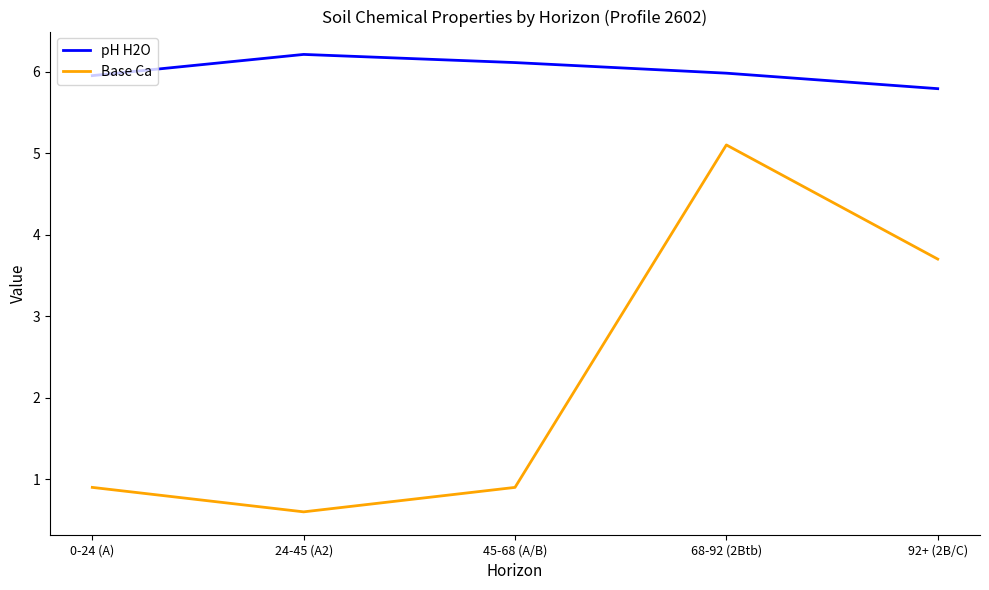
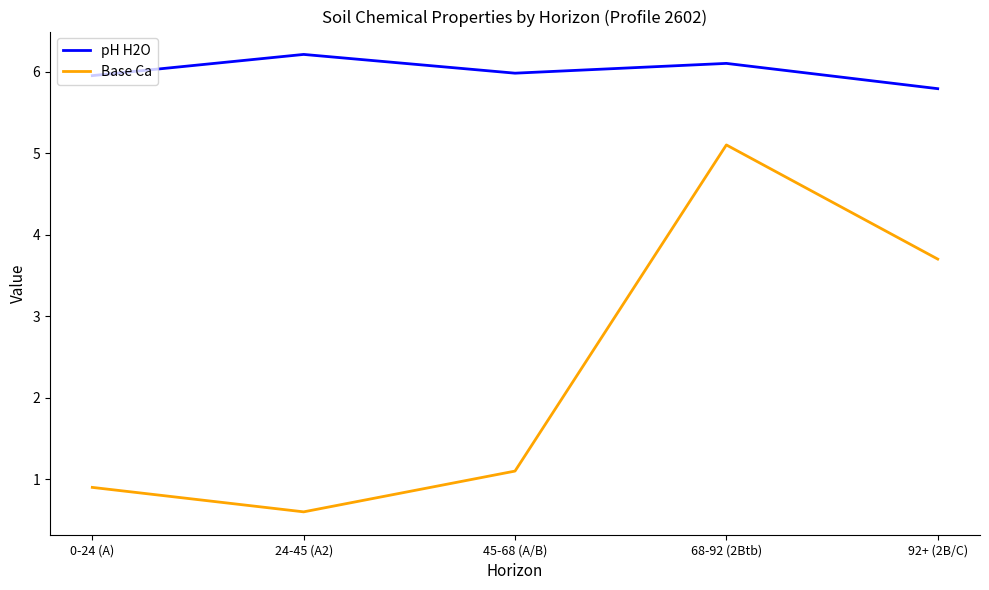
pH H2O, 45-68 (A/B): 6.1 -> 6.0
Base Ca, 45-68 (A/B): 0.9 -> 1.1
pH H2O, 68-92 (2Btb): 6.0 -> 6.1
